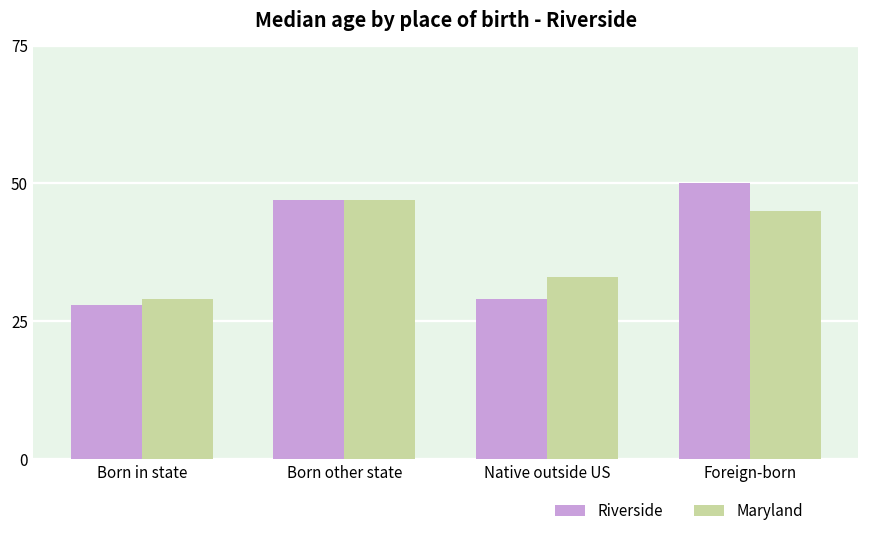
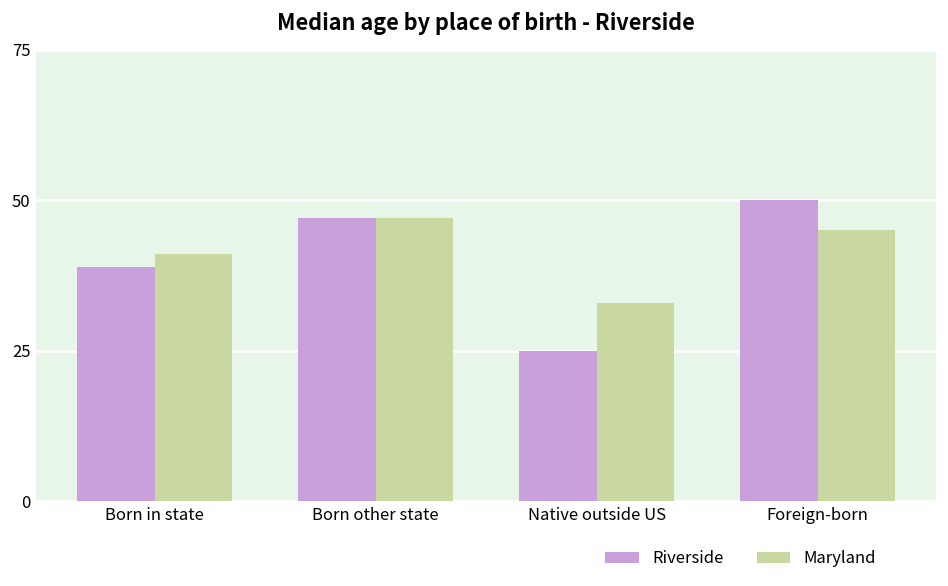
Riverside, Born in state: 28 -> 39
Maryland, Born in state: 29 -> 41
Riverside, Native outside US: 29 -> 25
